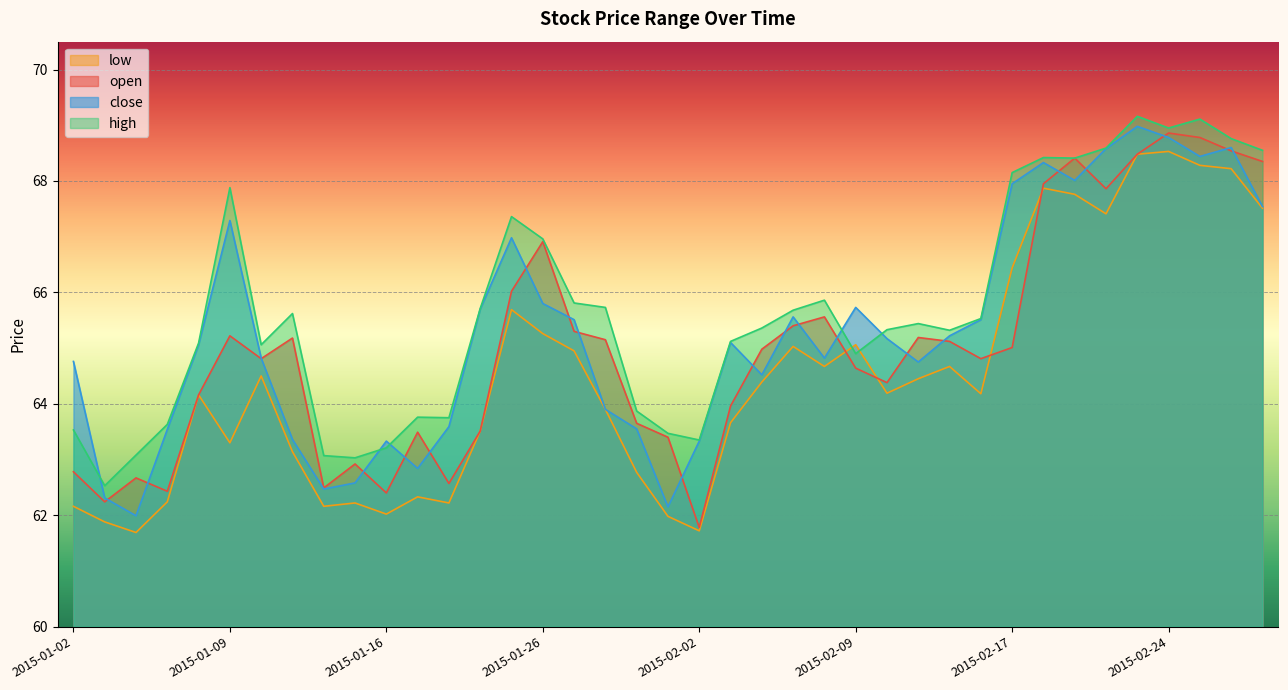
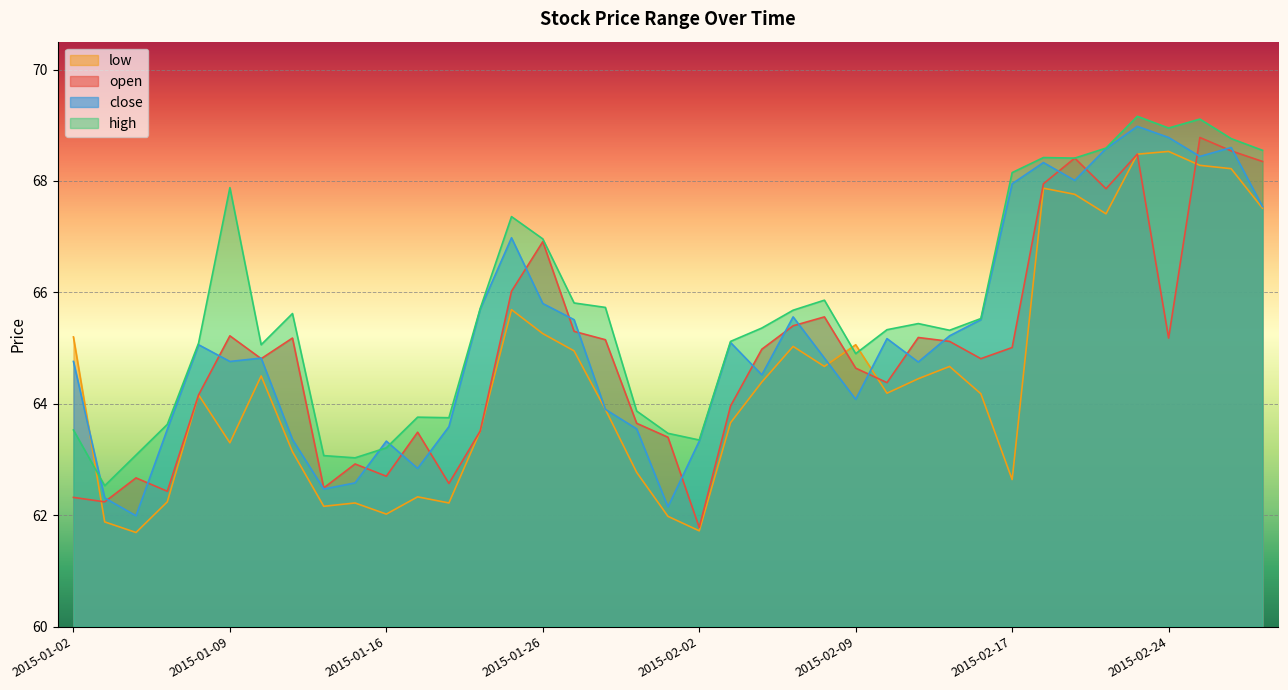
low, 2015-01-02: 62.2 -> 65.2
open, 2015-01-02: 62.8 -> 62.3
close, 2015-01-09: 67.3 -> 64.8
open, 2015-01-16: 62.4 -> 62.7
close, 2015-02-09: 65.7 -> 64.1
low, 2015-02-17: 66.4 -> 62.6
open, 2015-02-24: 68.9 -> 65.2
